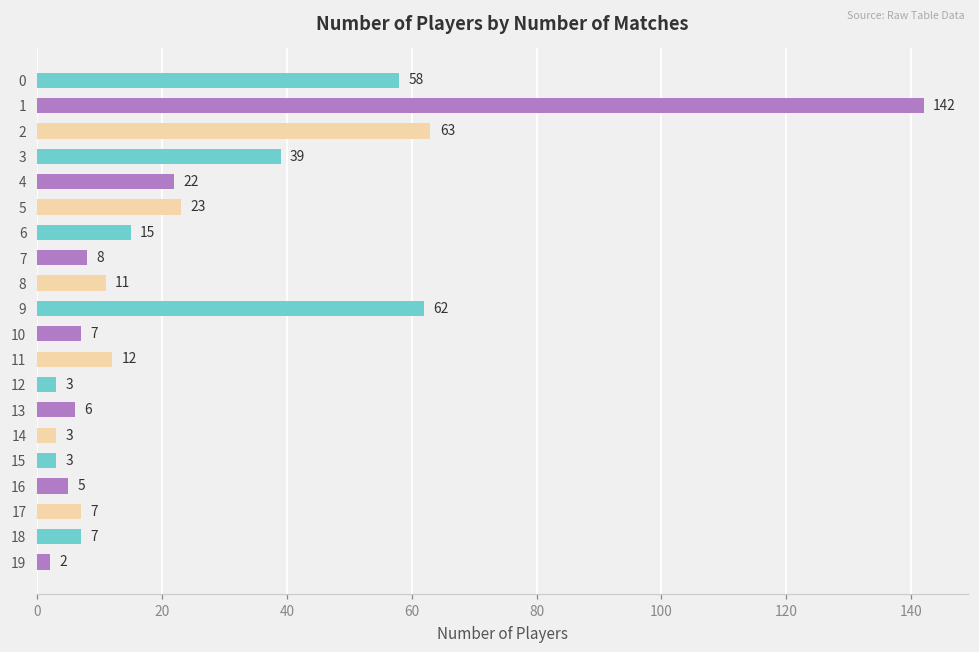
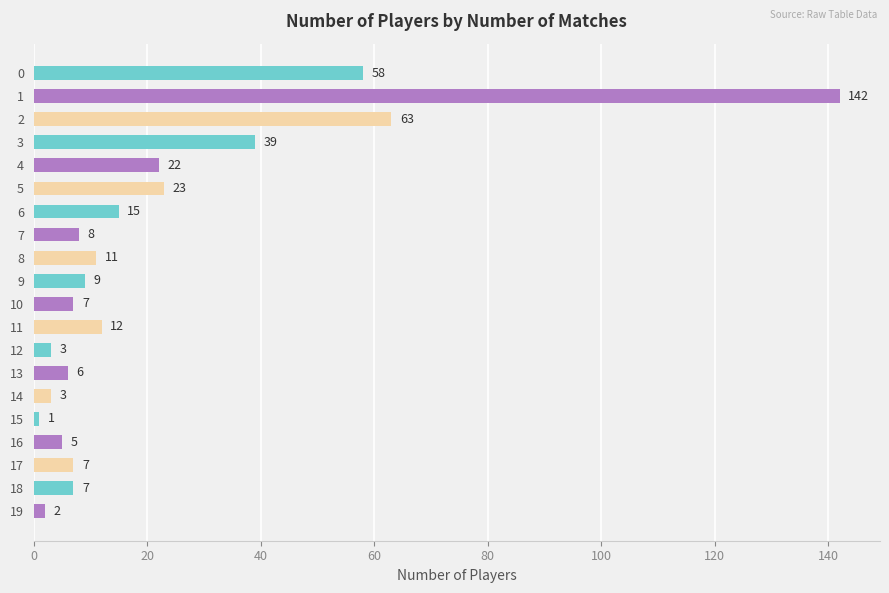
9: 62 -> 9
15: 3 -> 1
